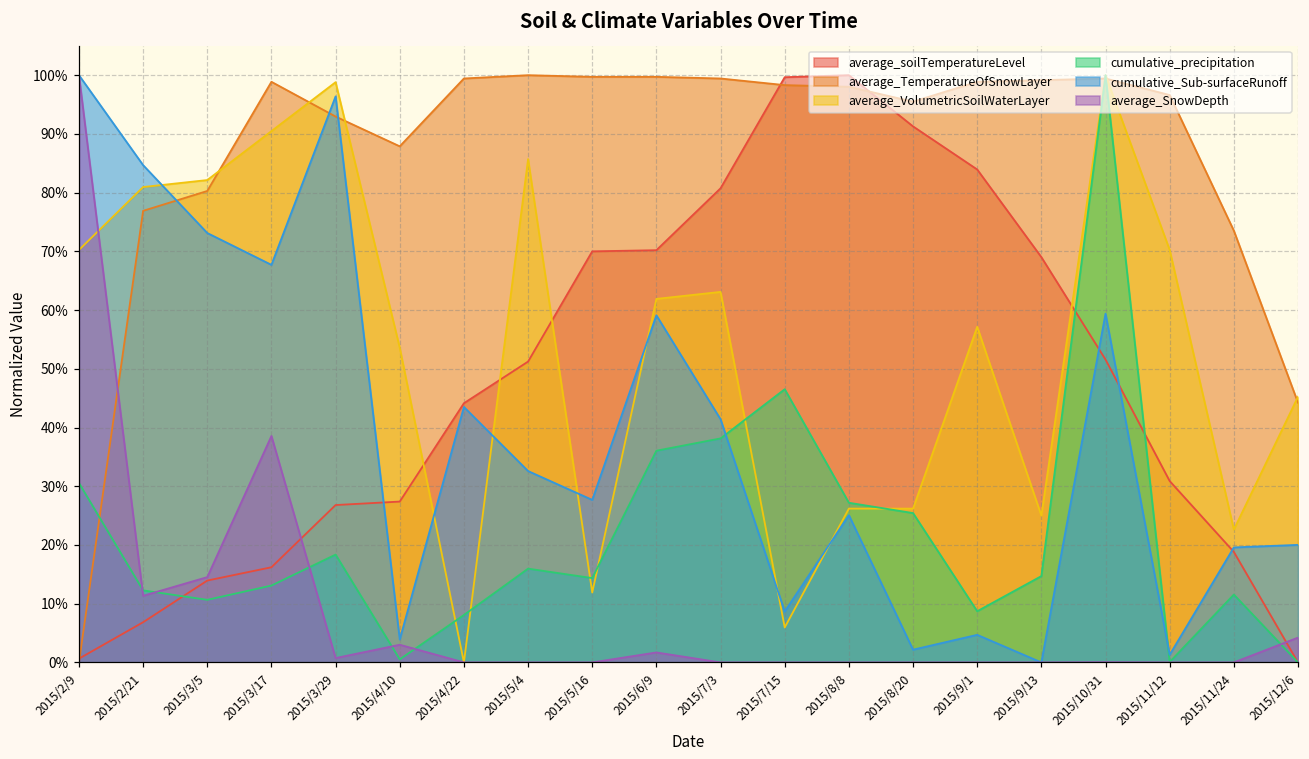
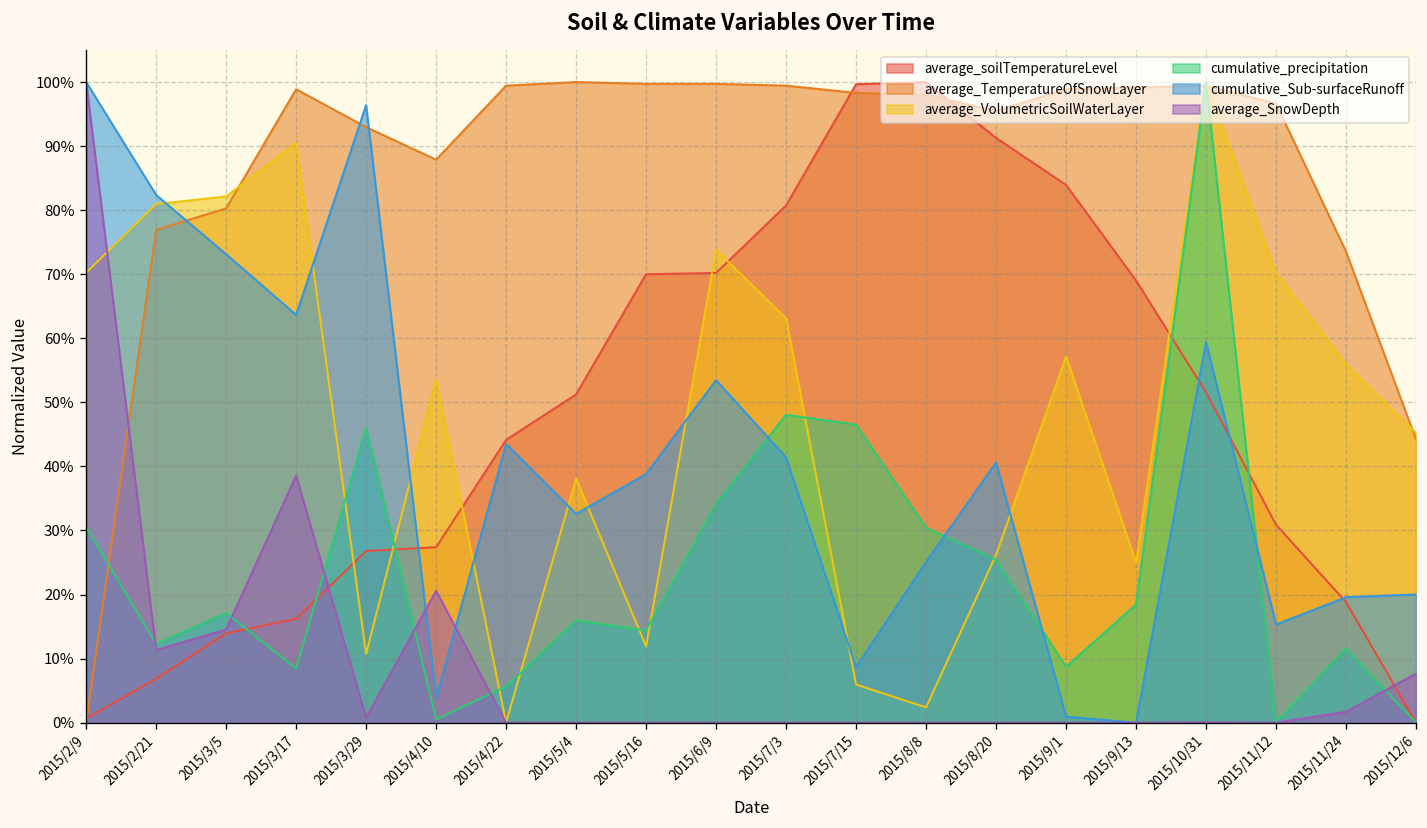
cumulative_Sub-surfaceRunoff, 2015/2/21: 85% -> 82%
cumulative_precipitation, 2015/3/5: 11% -> 17%
cumulative_precipitation, 2015/3/17: 13% -> 8%
cumulative_Sub-surfaceRunoff, 2015/3/17: 68% -> 64%
average_VolumetricSoilWaterLayer, 2015/3/29: 99% -> 11%
cumulative_precipitation, 2015/3/29: 18% -> 46%
average_SnowDepth, 2015/4/10: 3% -> 21%
cumulative_precipitation, 2015/4/22: 8% -> 6%
average_VolumetricSoilWaterLayer, 2015/5/4: 86% -> 38%
cumulative_Sub-surfaceRunoff, 2015/5/16: 28% -> 39%
average_VolumetricSoilWaterLayer, 2015/6/9: 62% -> 74%
cumulative_precipitation, 2015/6/9: 36% -> 34%
cumulative_Sub-surfaceRunoff, 2015/6/9: 59% -> 53%
average_SnowDepth, 2015/6/9: 2% -> 0%
cumulative_precipitation, 2015/7/3: 38% -> 48%
average_VolumetricSoilWaterLayer, 2015/8/8: 26% -> 2%
cumulative_precipitation, 2015/8/8: 27% -> 30%
cumulative_Sub-surfaceRunoff, 2015/8/20: 2% -> 41%
cumulative_Sub-surfaceRunoff, 2015/9/1: 5% -> 1%
cumulative_precipitation, 2015/9/13: 15% -> 18%
cumulative_Sub-surfaceRunoff, 2015/11/12: 1% -> 15%
average_VolumetricSoilWaterLayer, 2015/11/24: 23% -> 56%
average_SnowDepth, 2015/11/24: 0% -> 2%
average_SnowDepth, 2015/12/6: 4% -> 8%
